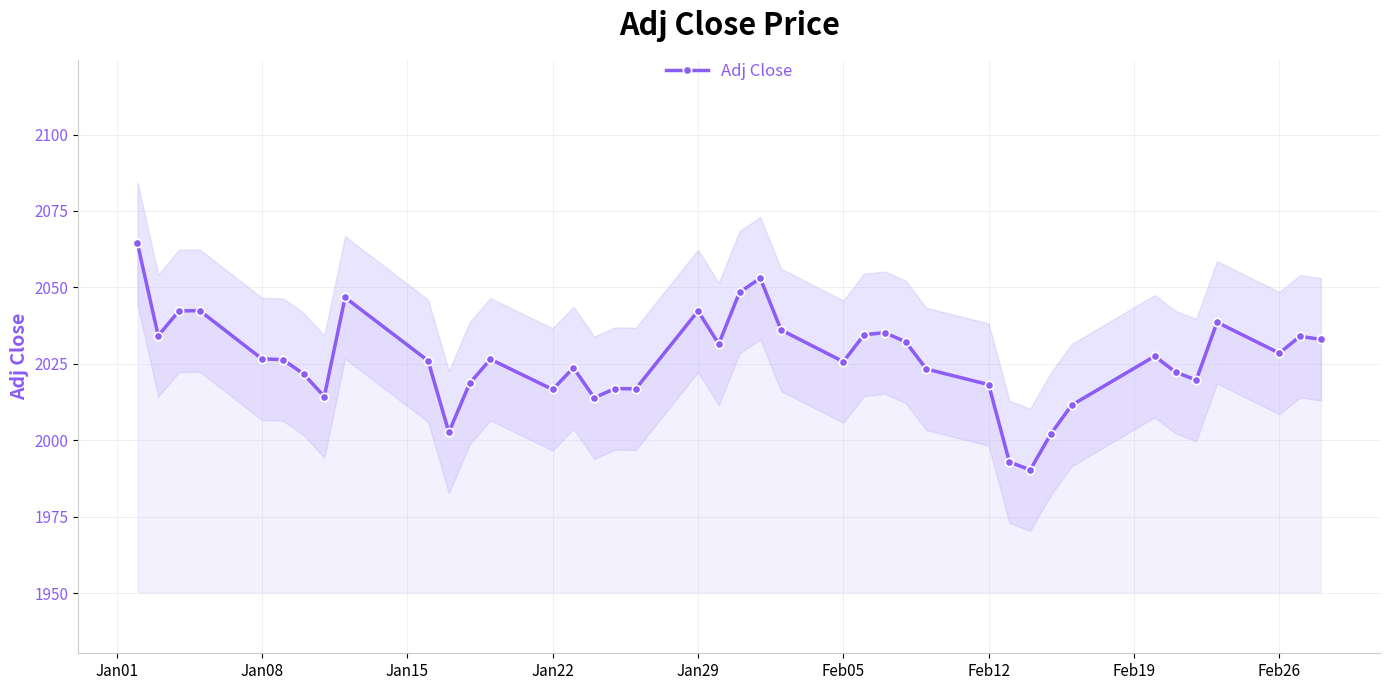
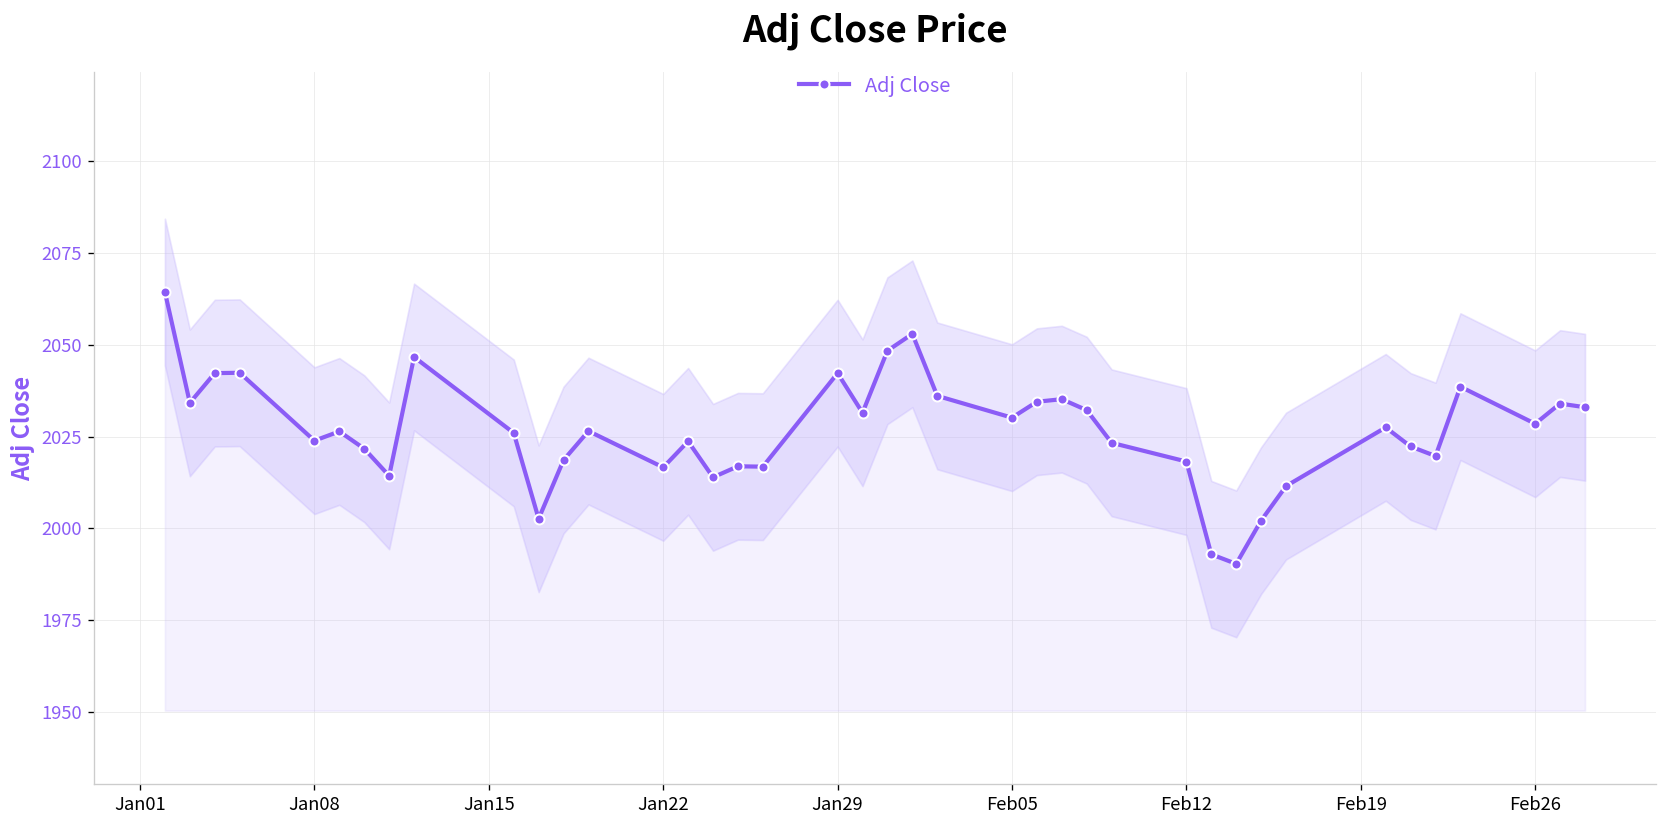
Adj Close, Jan08: 2027 -> 2024
Adj Close, Feb05: 2026 -> 2030
